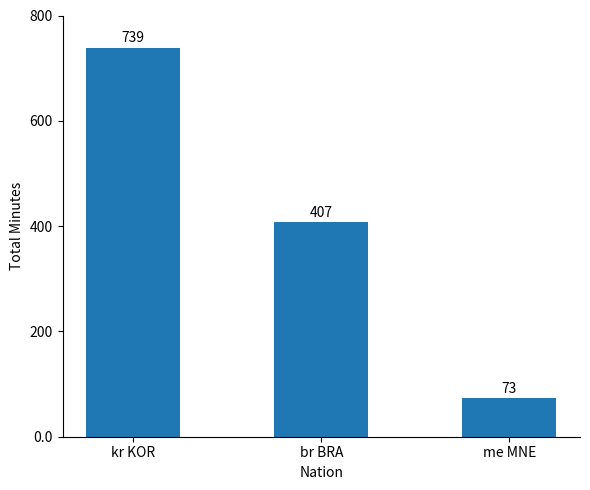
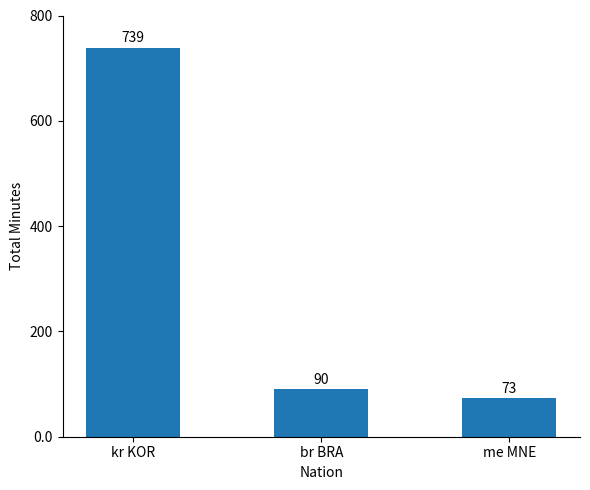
br BRA: 407 -> 90
